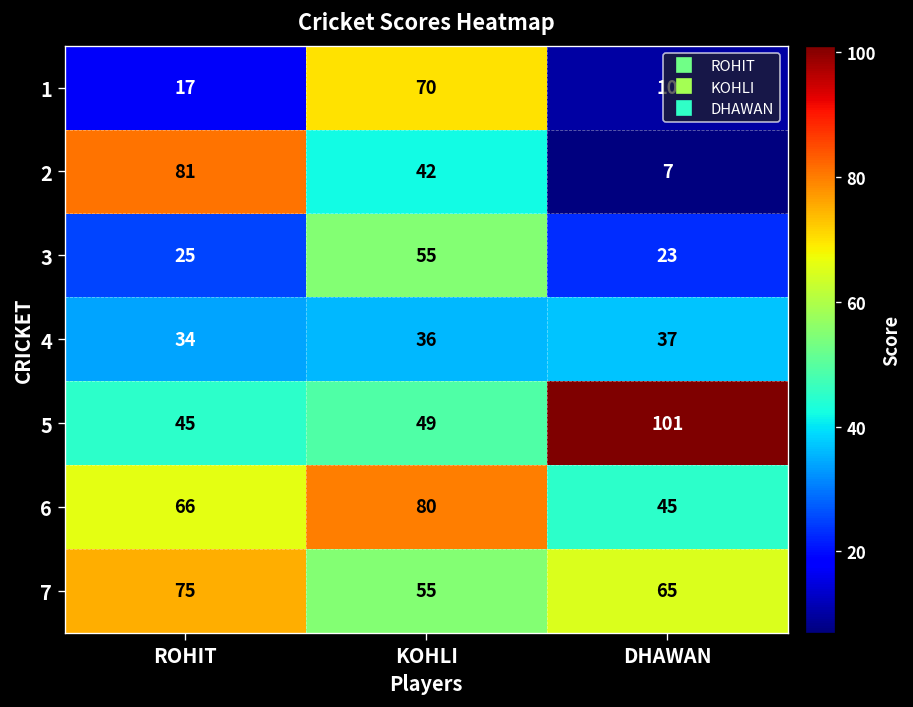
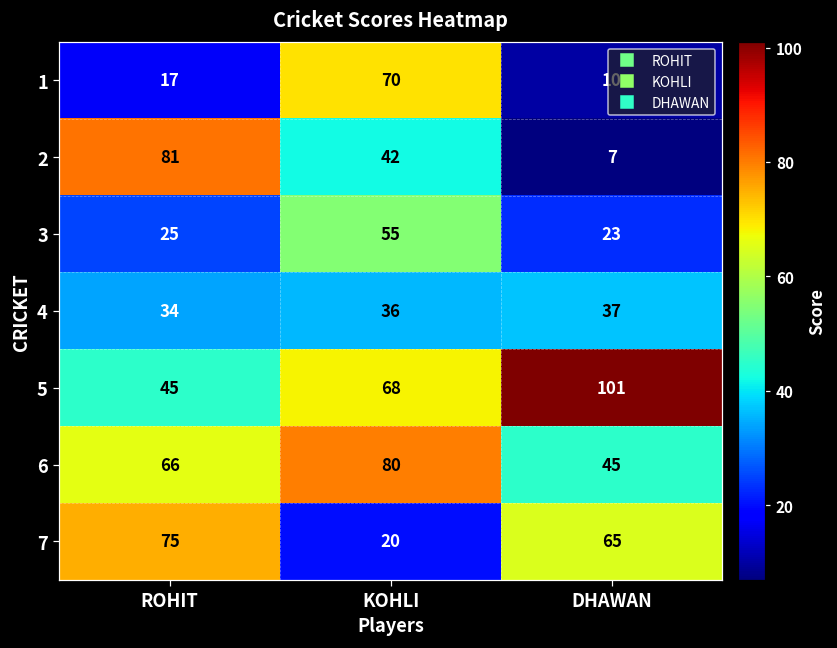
5, KOHLI: 49 -> 68
7, KOHLI: 55 -> 20
